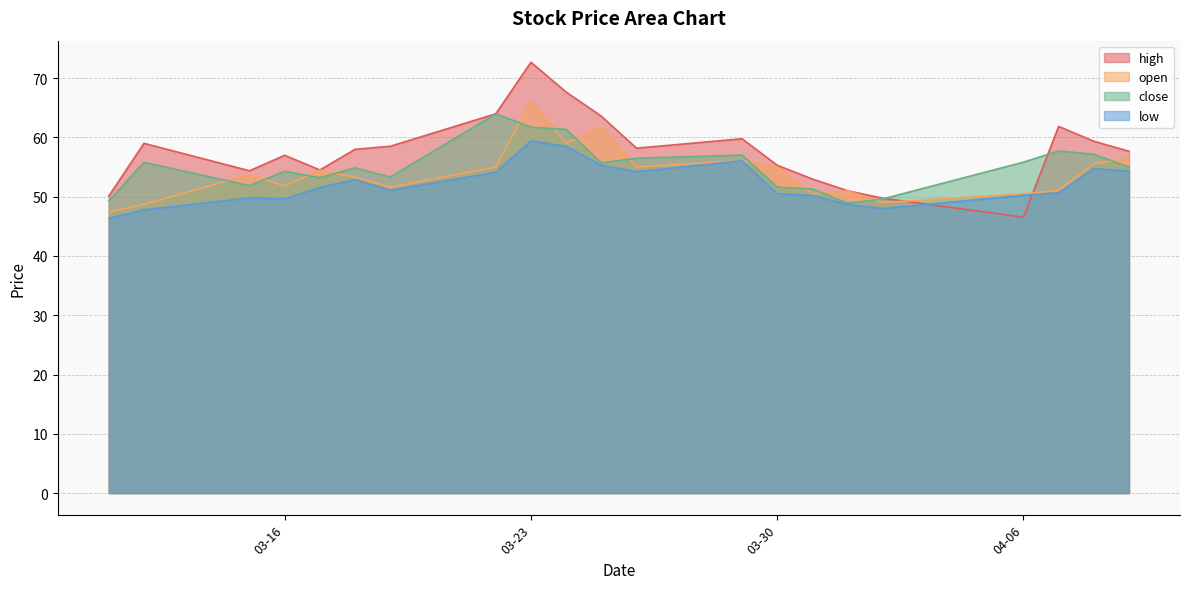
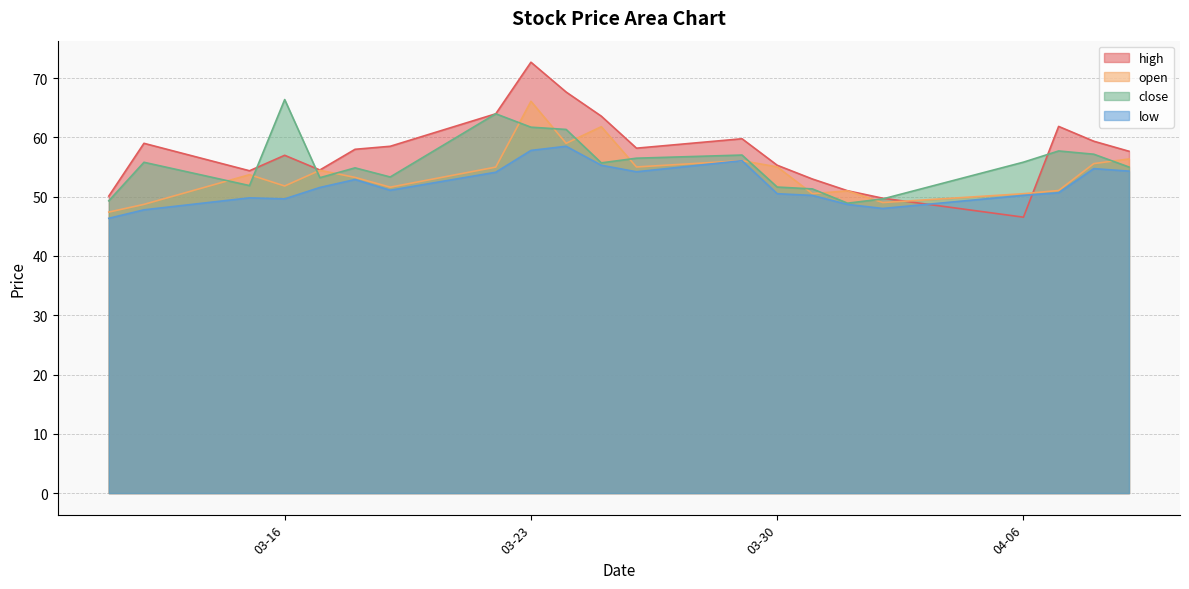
close, 03-16: 54 -> 66
low, 03-23: 59 -> 58
